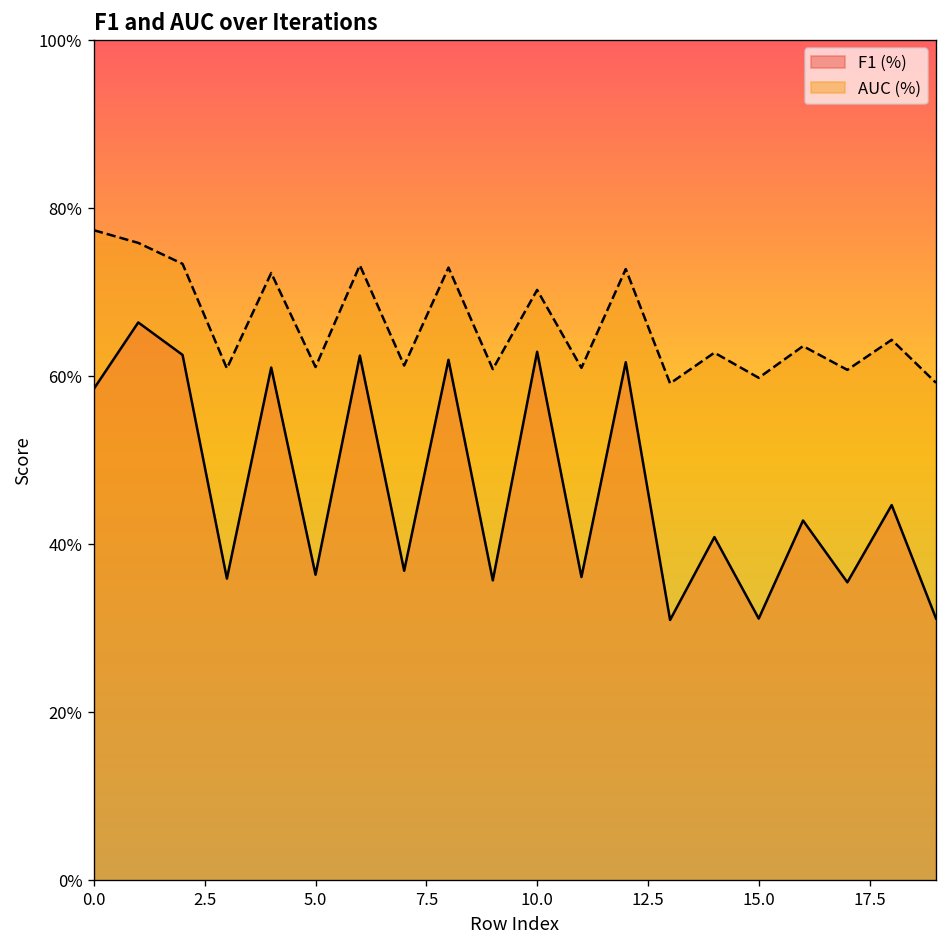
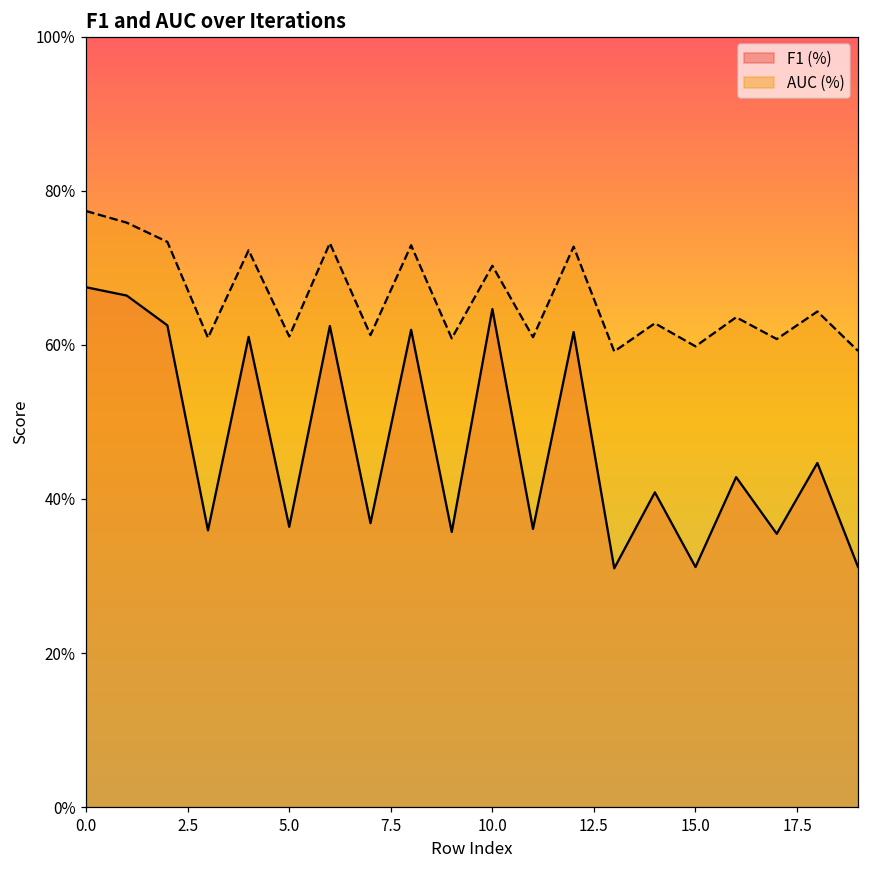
F1 (%), 0.0: 59% -> 67%
F1 (%), 10.0: 63% -> 65%
